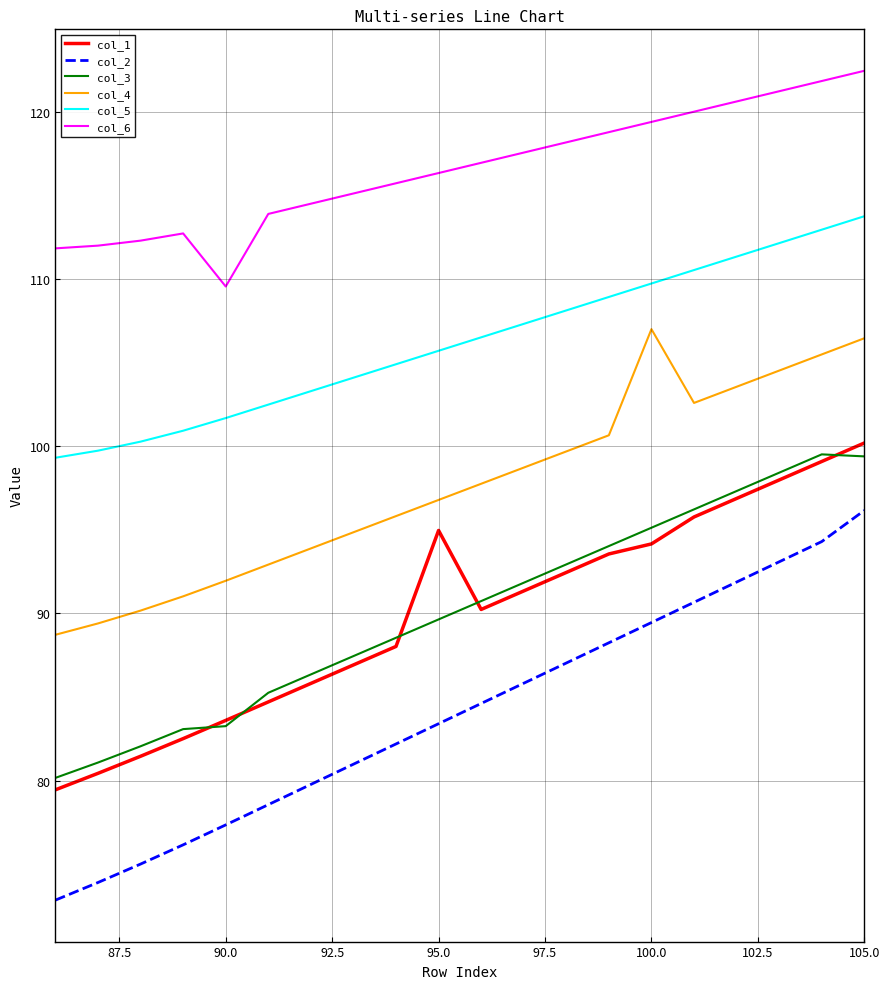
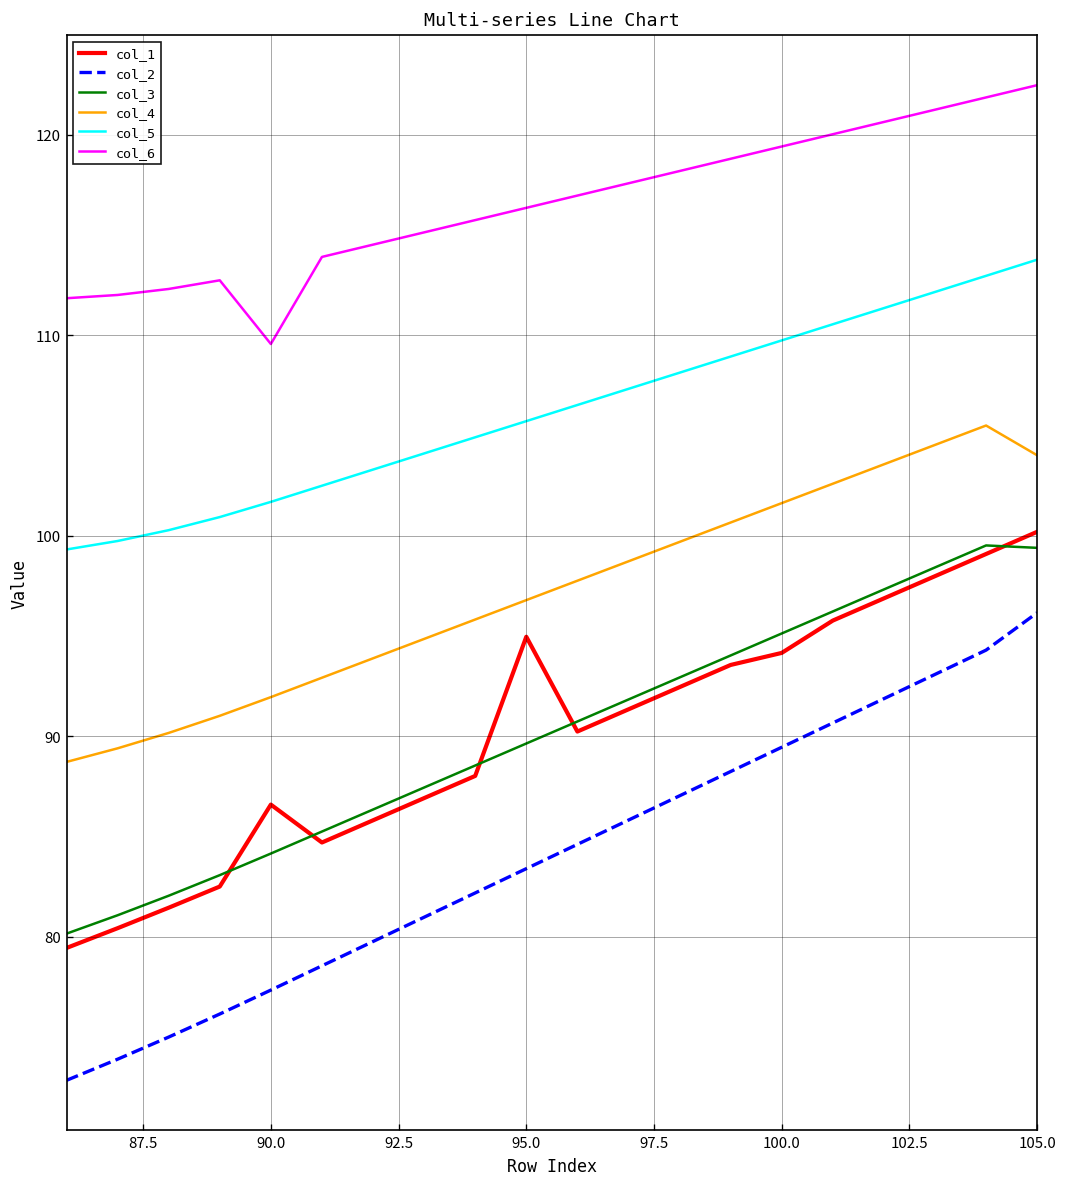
col_1, 90.0: 83.6 -> 86.6
col_3, 90.0: 83.3 -> 84.2
col_4, 100.0: 107.0 -> 101.6
col_4, 105.0: 106.5 -> 104.0
